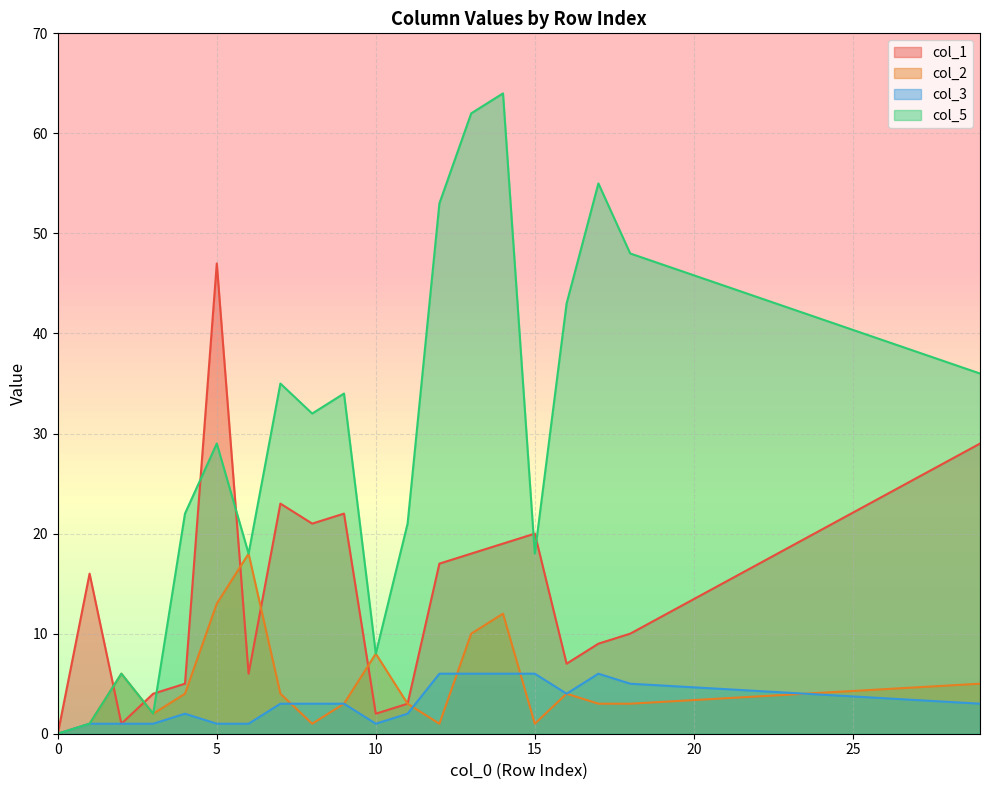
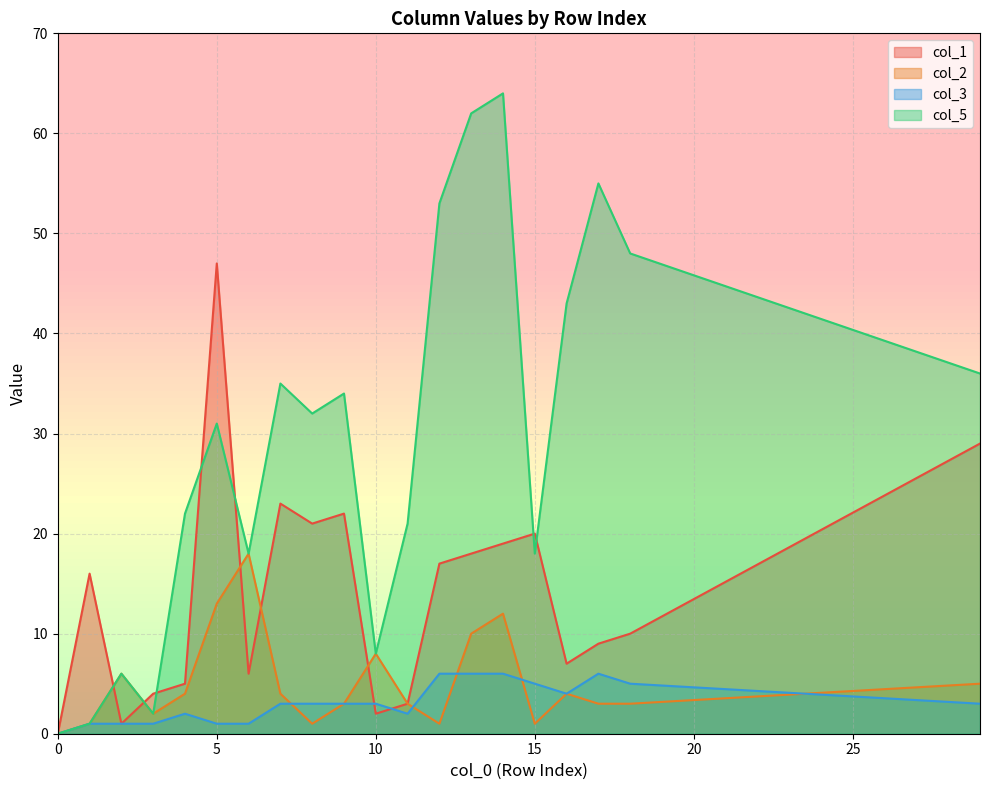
col_5, 5: 29 -> 31
col_3, 10: 1 -> 3
col_3, 15: 6 -> 5
